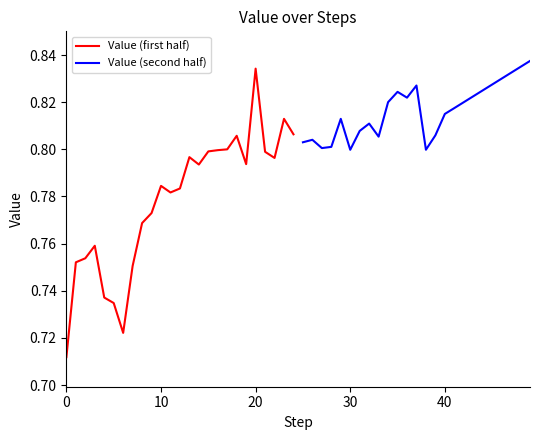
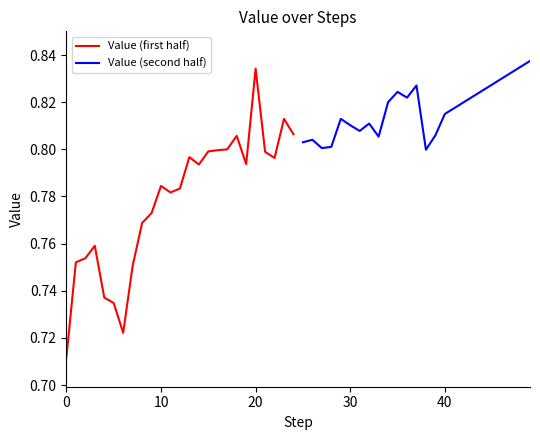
Value (second half), 30: 0.800 -> 0.810
